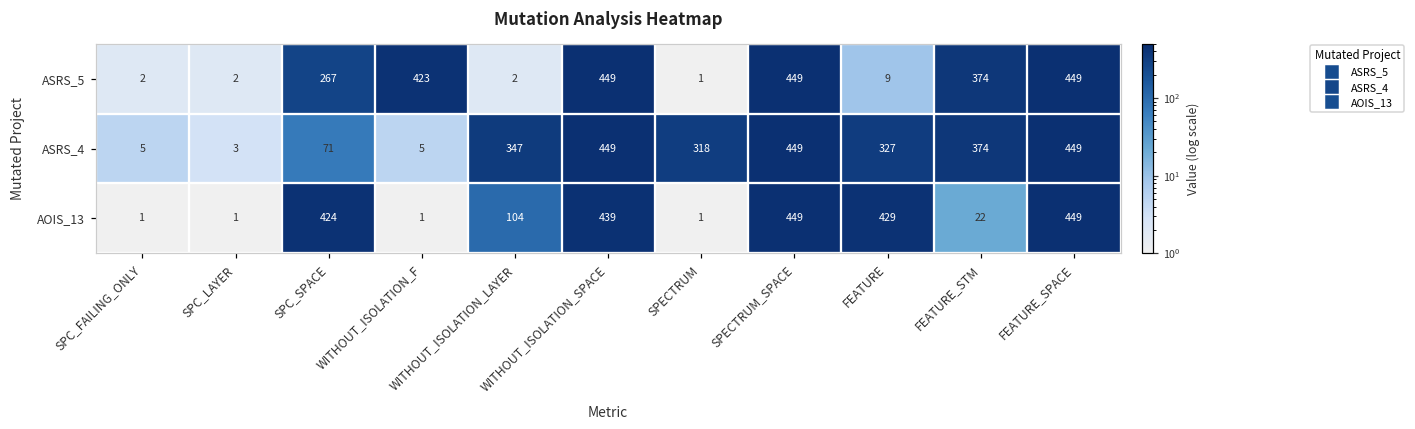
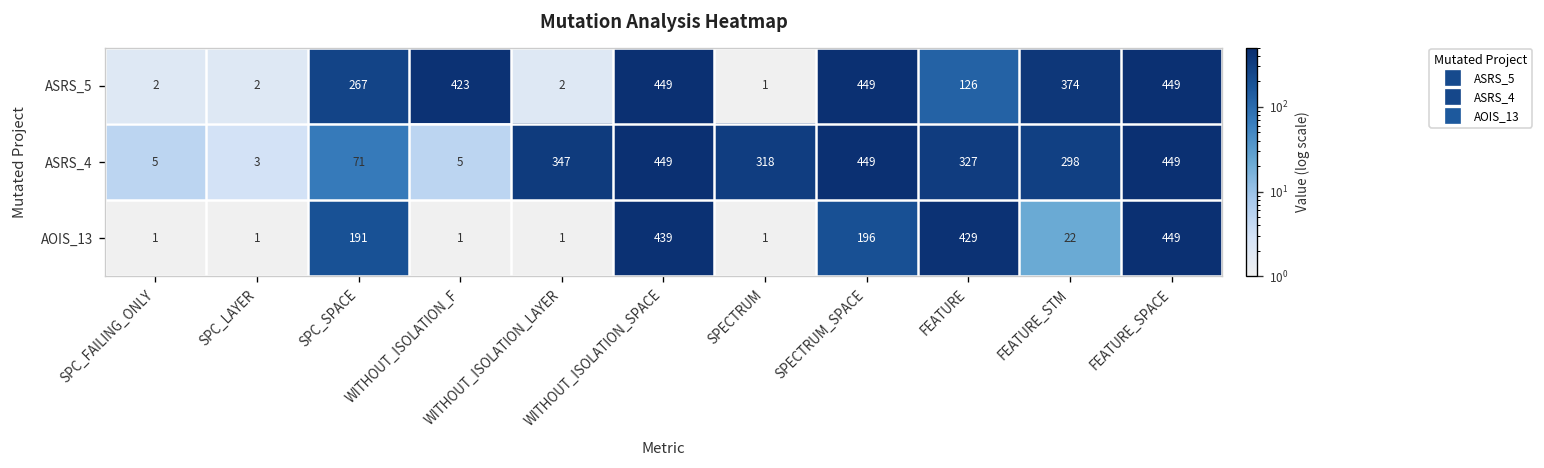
ASRS_5, FEATURE: 9 -> 126
ASRS_4, FEATURE_STM: 374 -> 298
AOIS_13, SPC_SPACE: 424 -> 191
AOIS_13, WITHOUT_ISOLATION_LAYER: 104 -> 1
AOIS_13, SPECTRUM_SPACE: 449 -> 196
